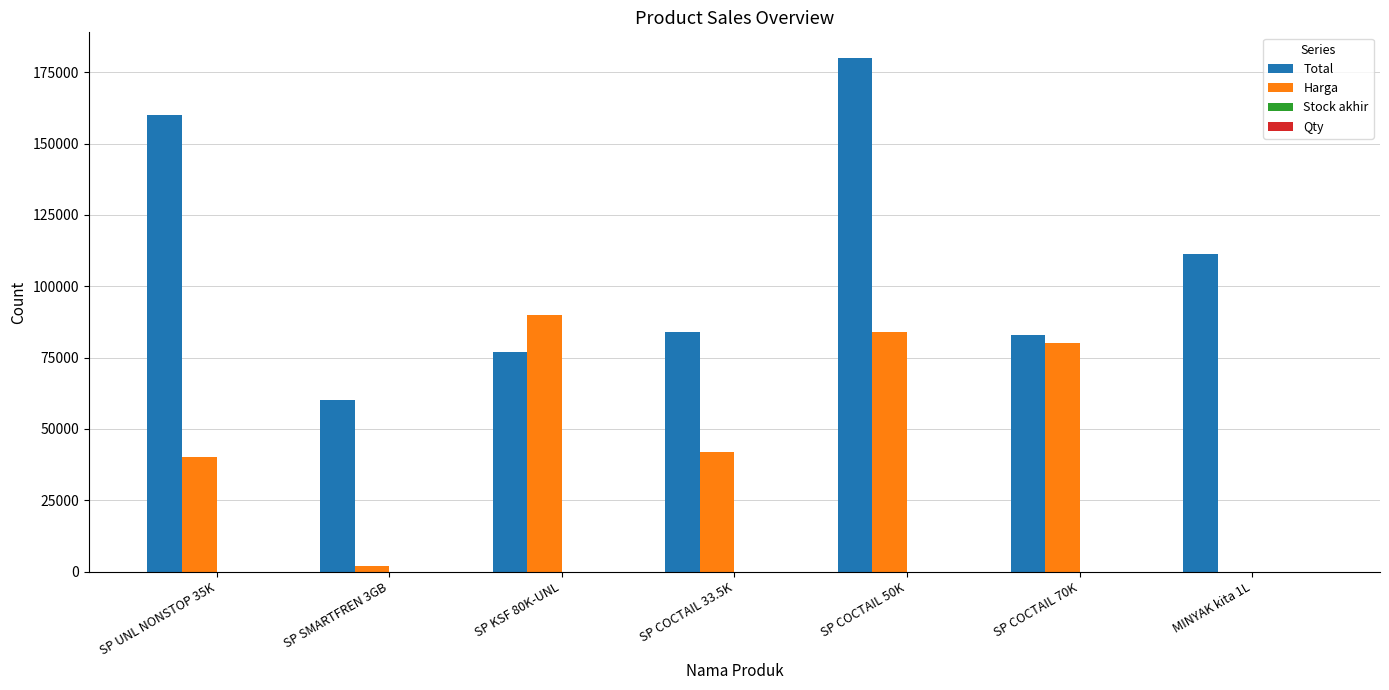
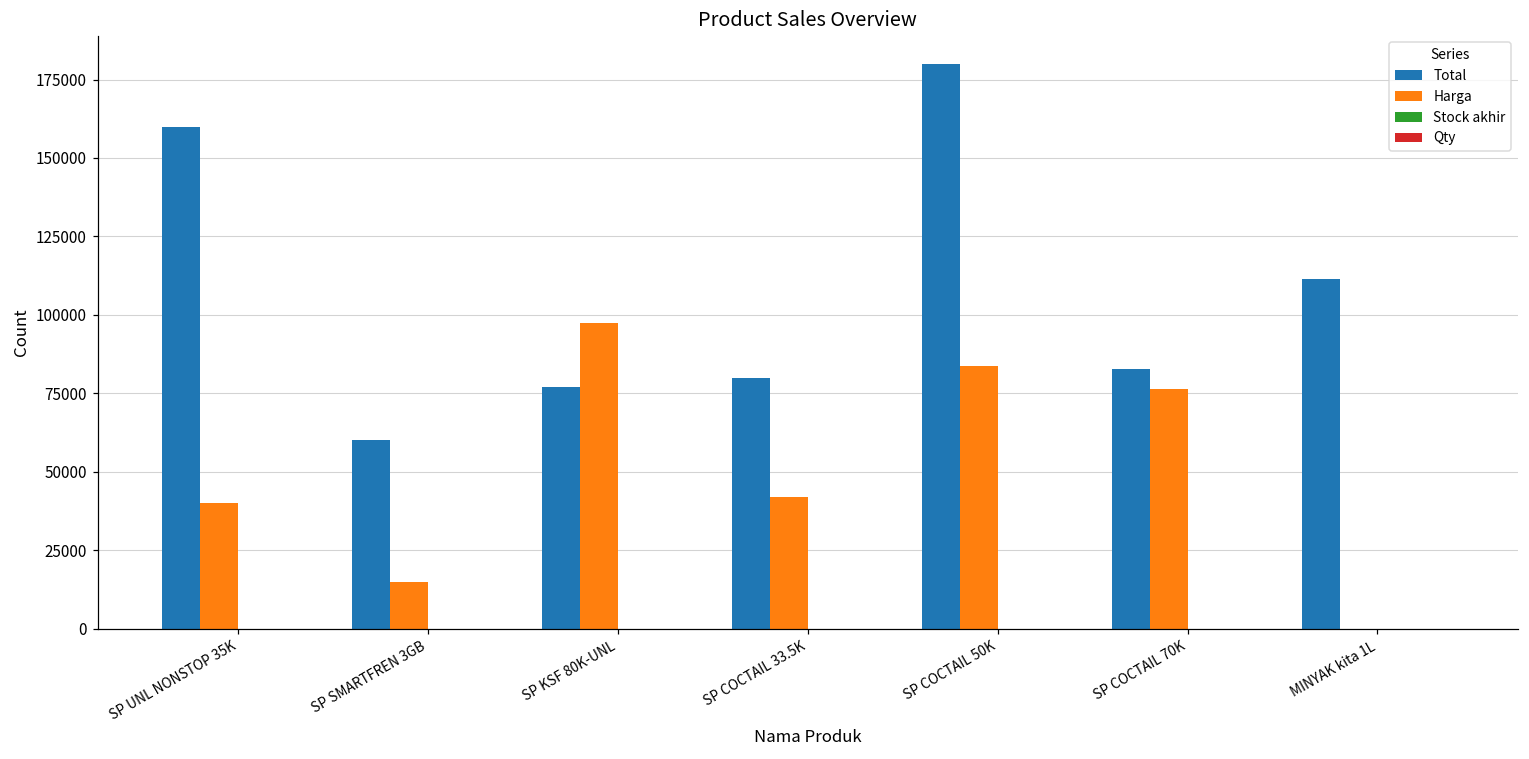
Harga, SP SMARTFREN 3GB: 2000 -> 15000
Harga, SP KSF 80K-UNL: 90000 -> 97000
Total, SP COCTAIL 33.5K: 84000 -> 80000
Harga, SP COCTAIL 70K: 80000 -> 76000
